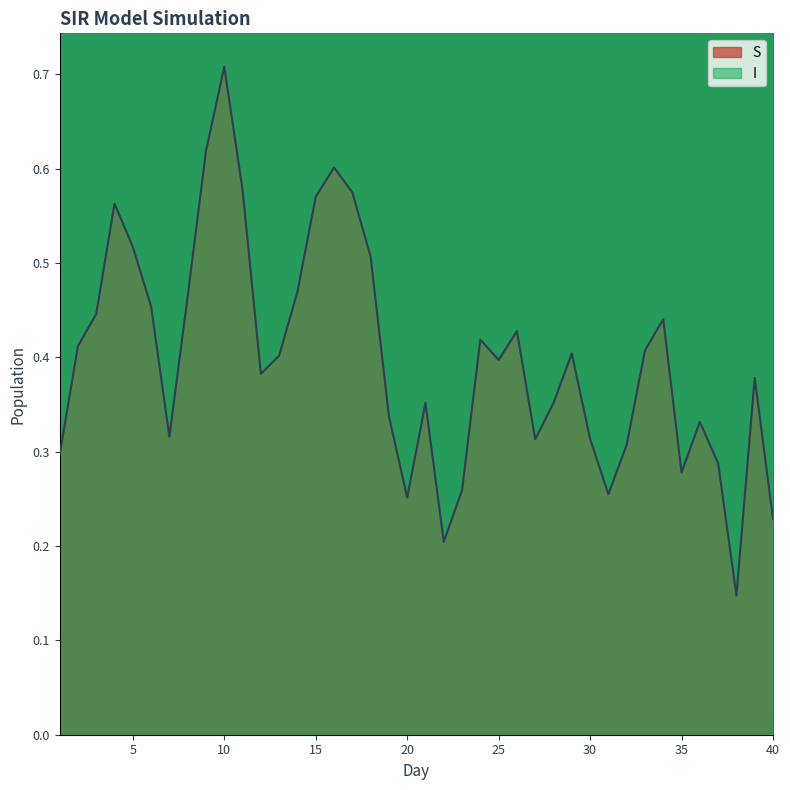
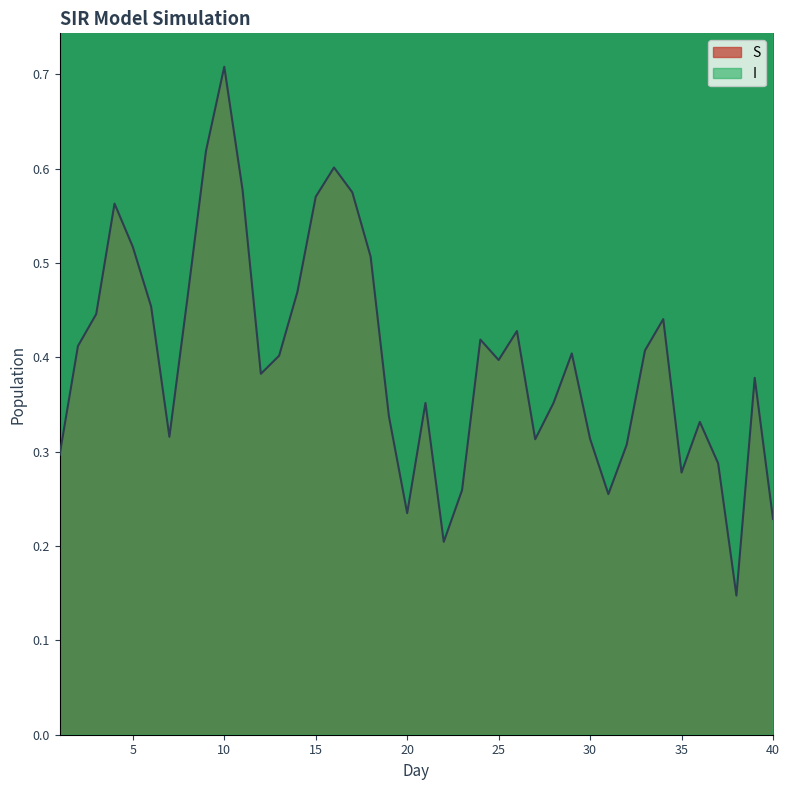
S, 20: 0.25 -> 0.23
